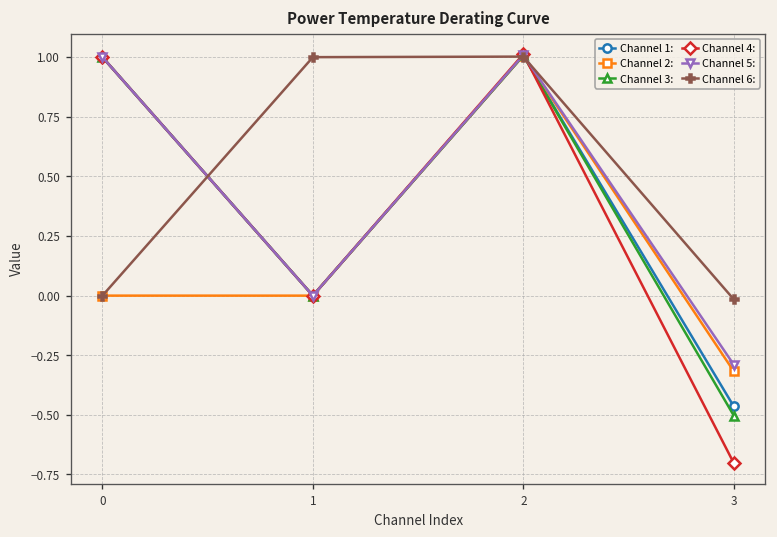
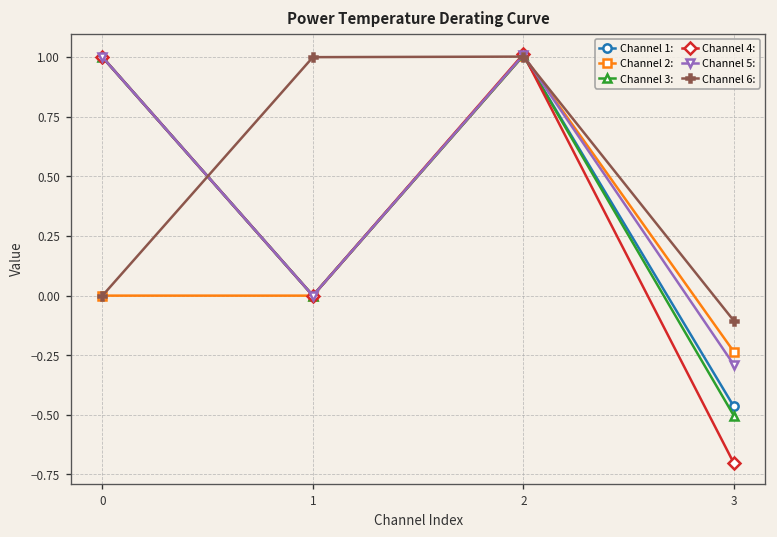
Channel 2:, 3: -0.32 -> -0.23
Channel 6:, 3: -0.02 -> -0.10
